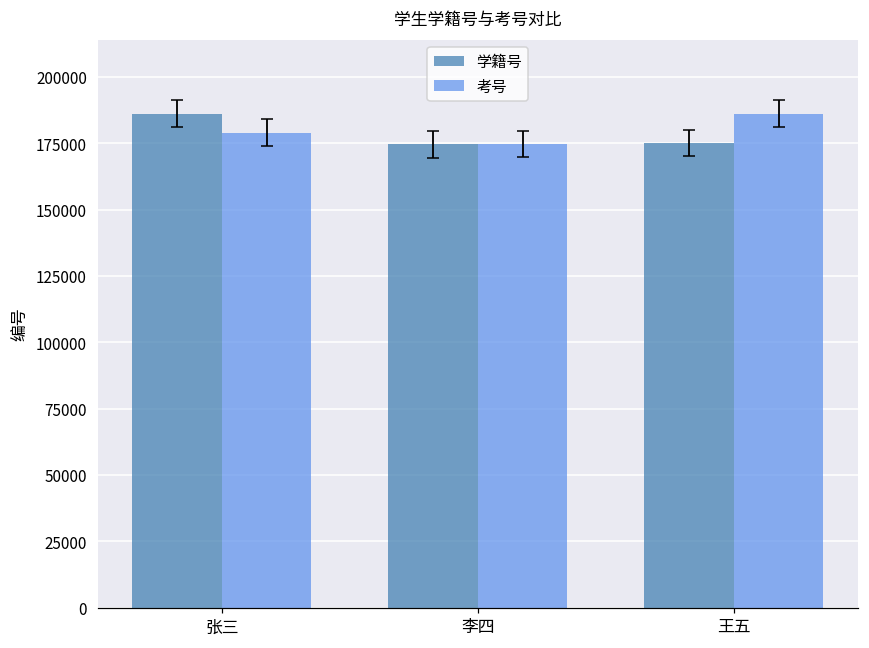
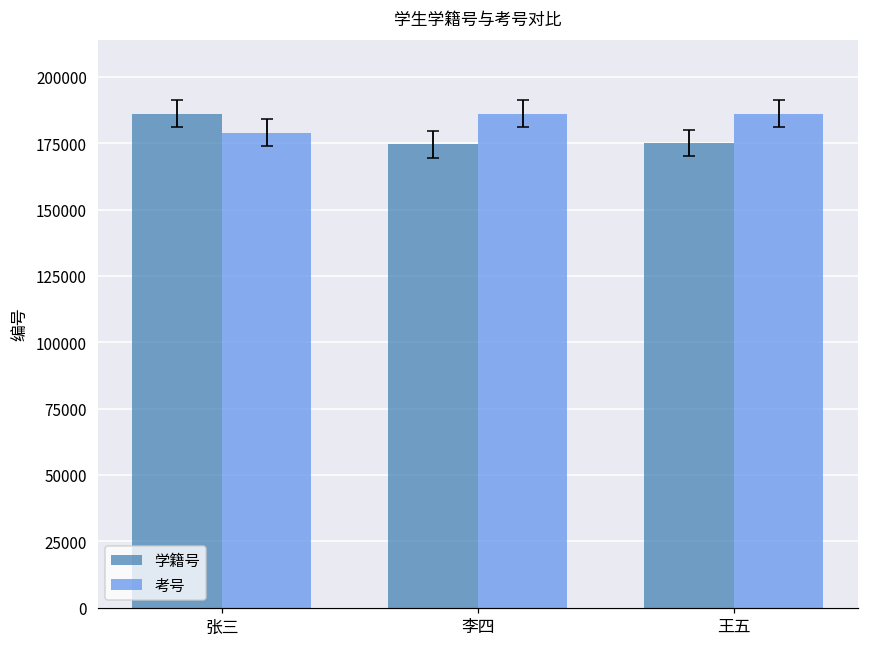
考号, 李四: 175000 -> 186000
